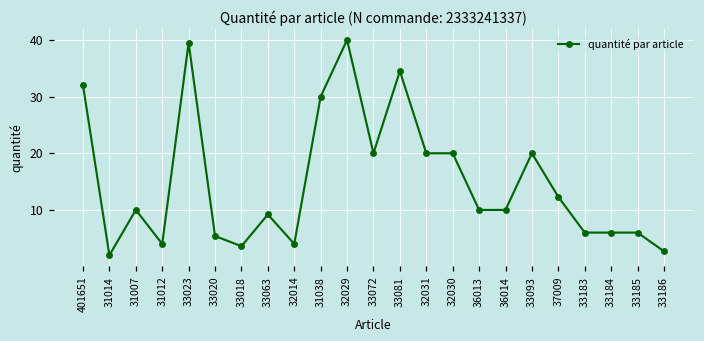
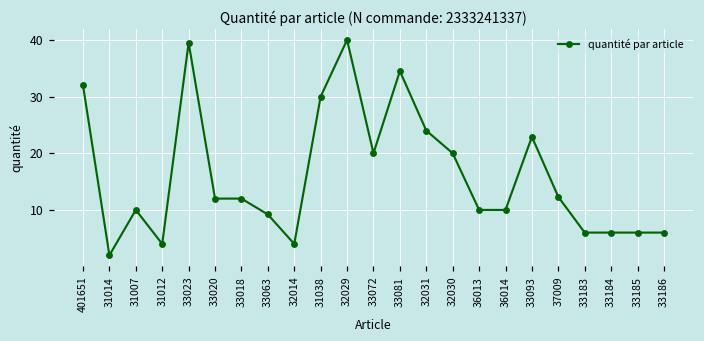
33020: 5 -> 12
33018: 4 -> 12
32031: 20 -> 24
33093: 20 -> 23
33186: 3 -> 6
